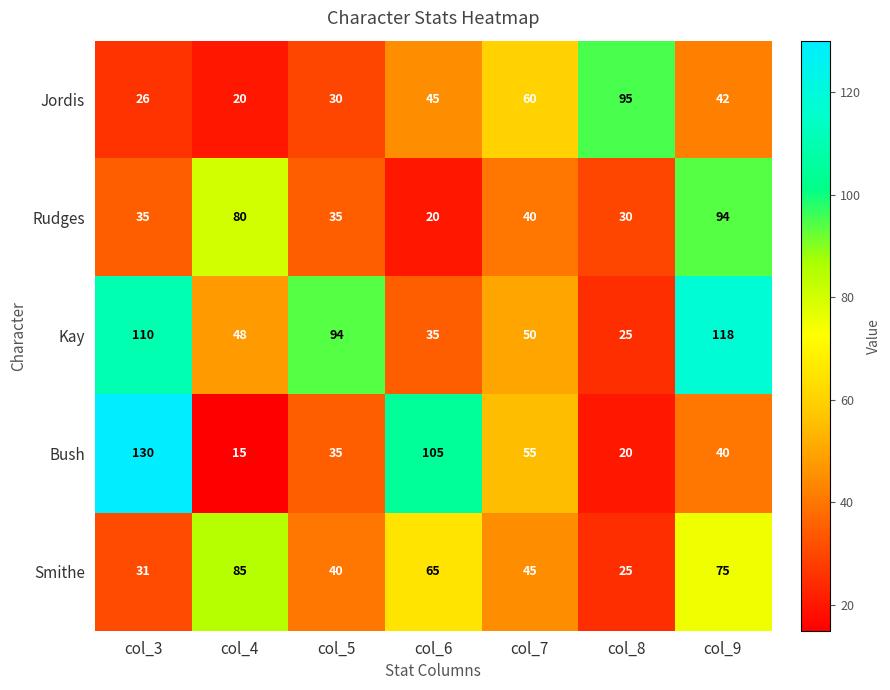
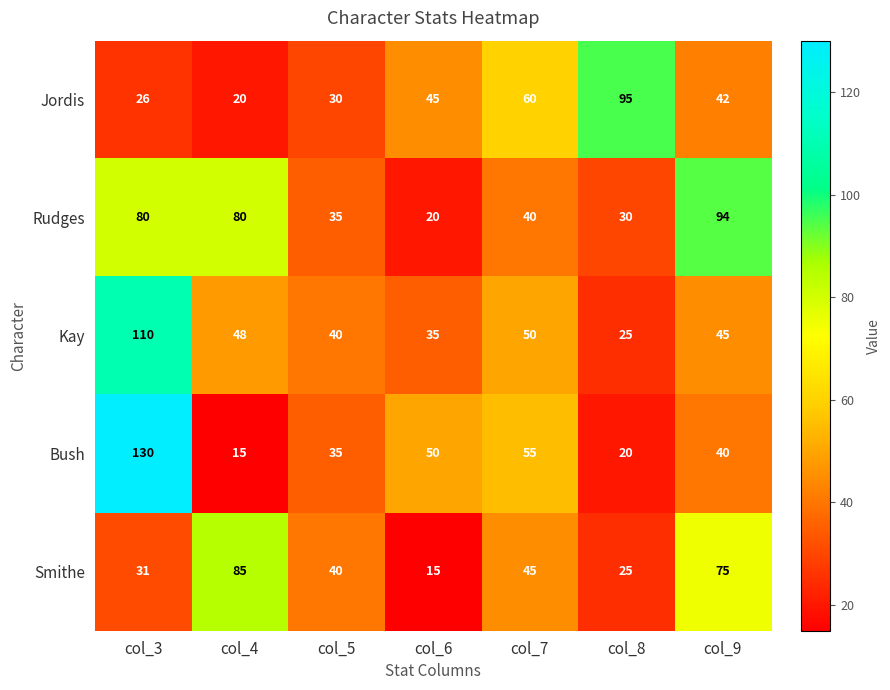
Rudges, col_3: 35 -> 80
Kay, col_5: 94 -> 40
Kay, col_9: 118 -> 45
Bush, col_6: 105 -> 50
Smithe, col_6: 65 -> 15
